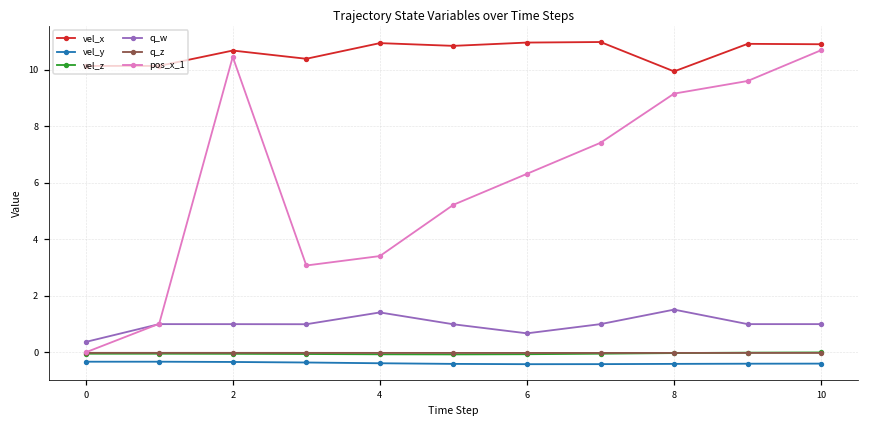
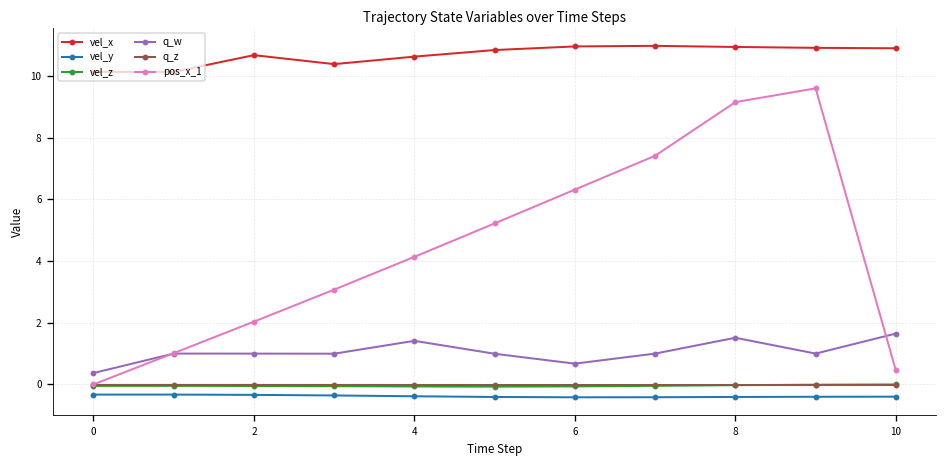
pos_x_1, 2: 10.5 -> 2.0
vel_x, 4: 10.9 -> 10.6
pos_x_1, 4: 3.4 -> 4.1
vel_x, 8: 9.9 -> 10.9
q_w, 10: 1.0 -> 1.6
pos_x_1, 10: 10.7 -> 0.5
